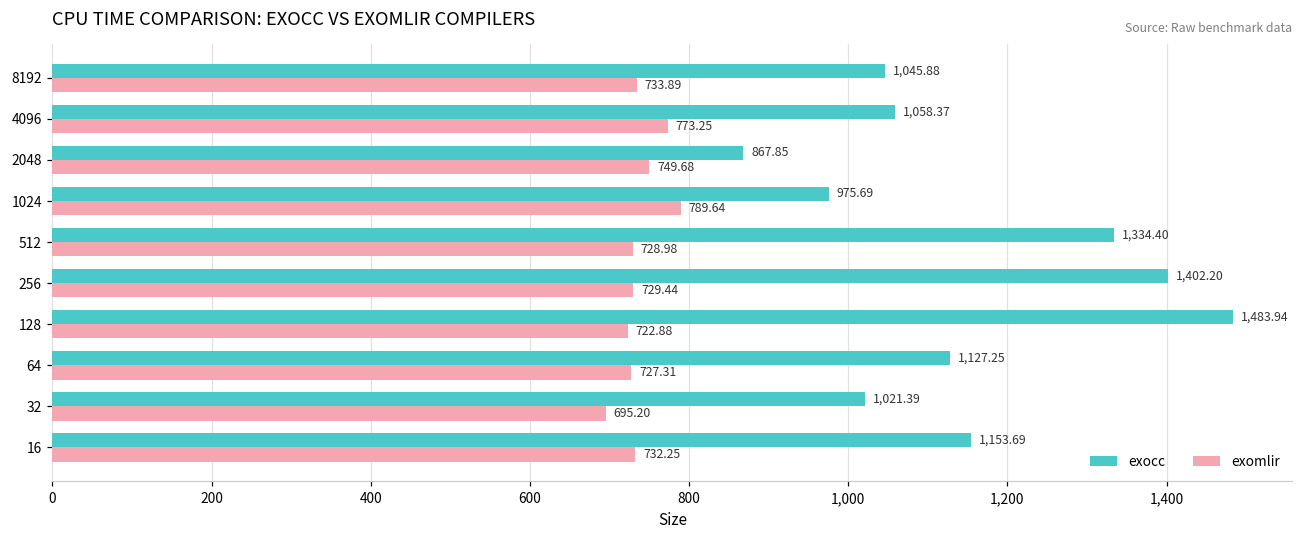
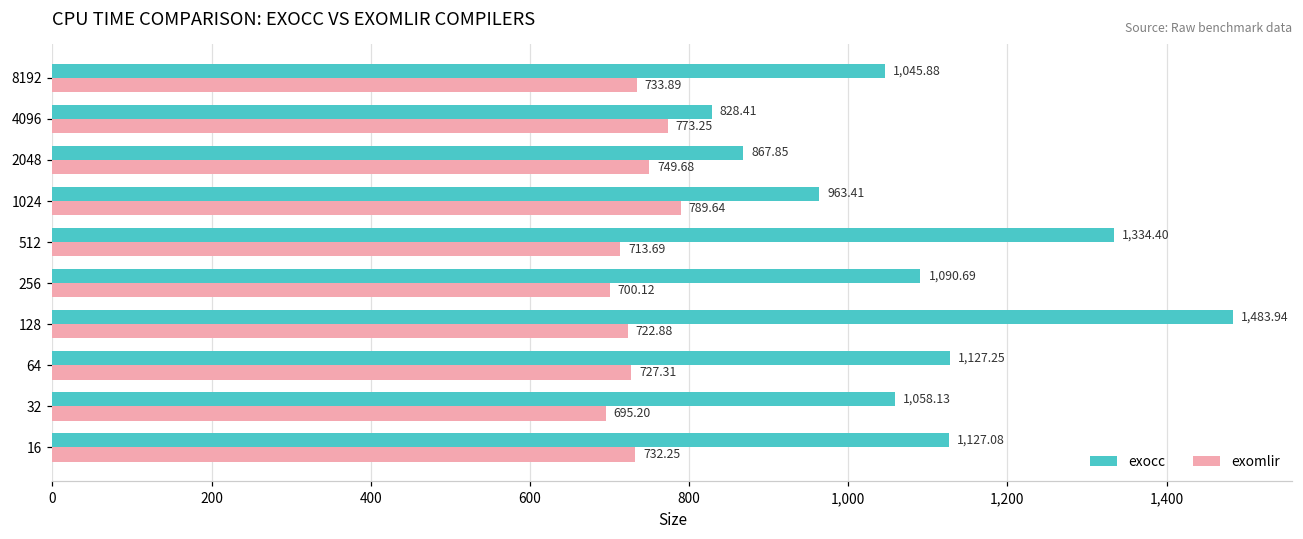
exocc, 4096: 1,058.37 -> 828.41
exocc, 1024: 975.69 -> 963.41
exomlir, 512: 728.98 -> 713.69
exocc, 256: 1,402.20 -> 1,090.69
exomlir, 256: 729.44 -> 700.12
exocc, 32: 1,021.39 -> 1,058.13
exocc, 16: 1,153.69 -> 1,127.08
